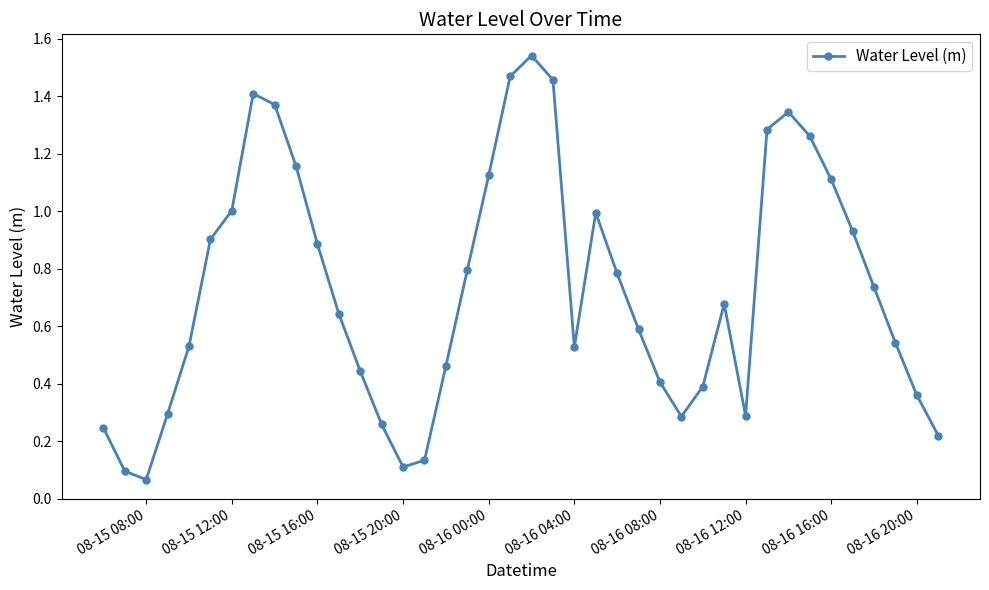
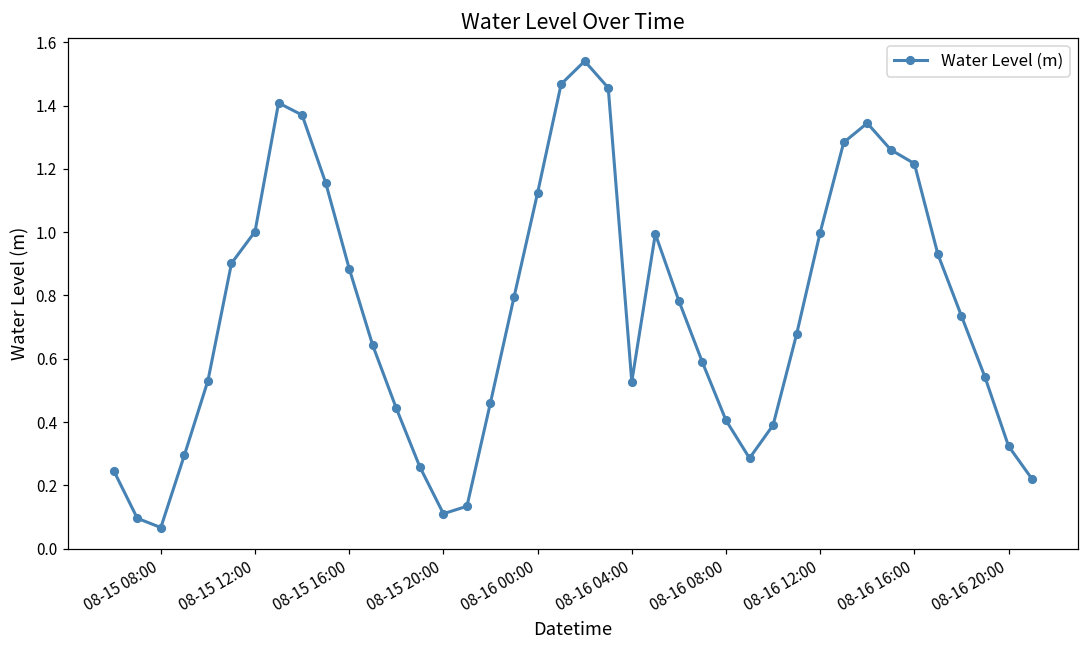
08-16 12:00: 0.29 -> 1.00
08-16 16:00: 1.11 -> 1.22
08-16 20:00: 0.36 -> 0.32
